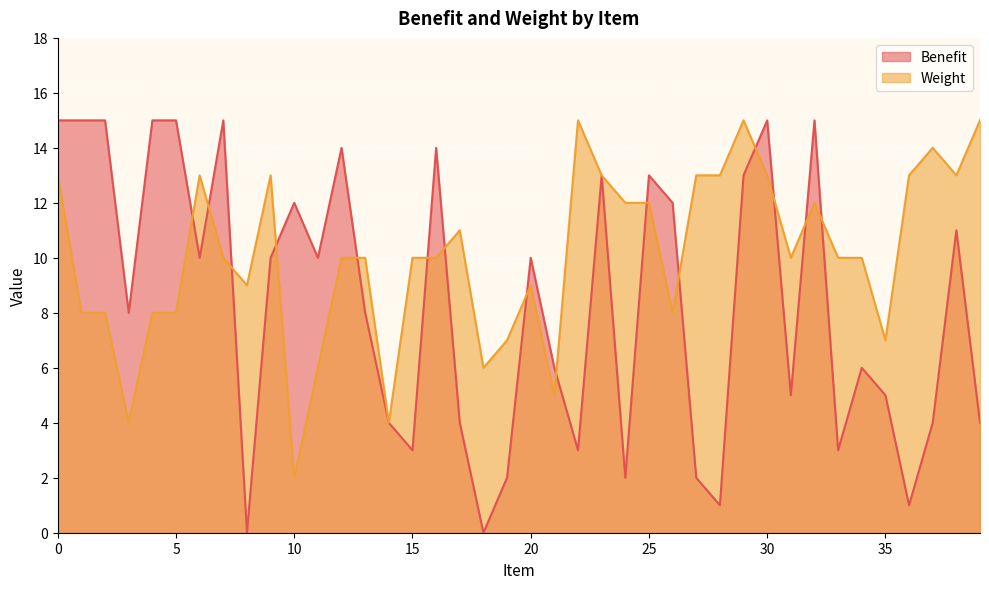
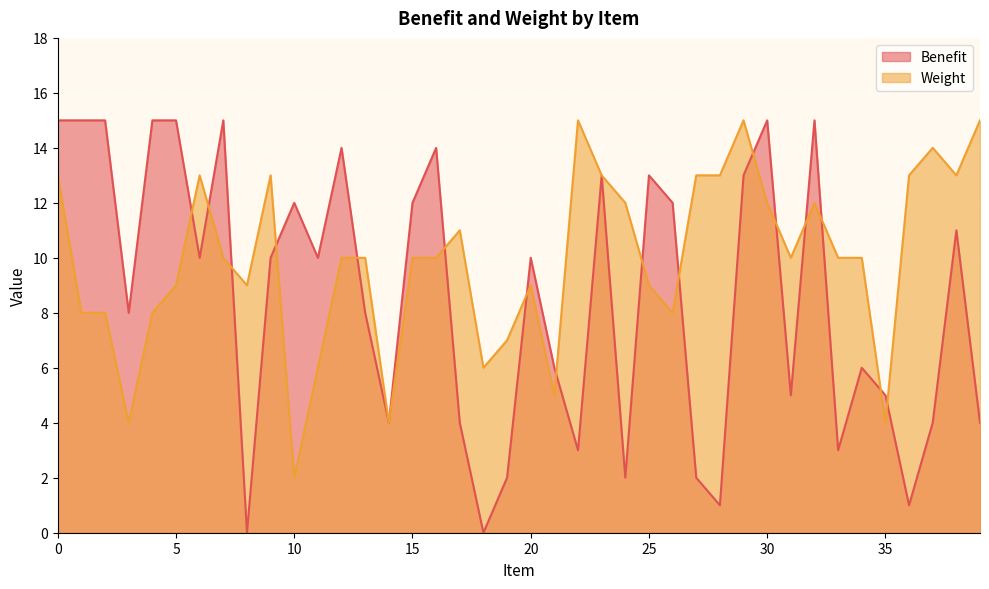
Weight, 5: 8 -> 9
Benefit, 15: 3 -> 12
Weight, 25: 12 -> 9
Weight, 30: 13 -> 12
Weight, 35: 7 -> 4
